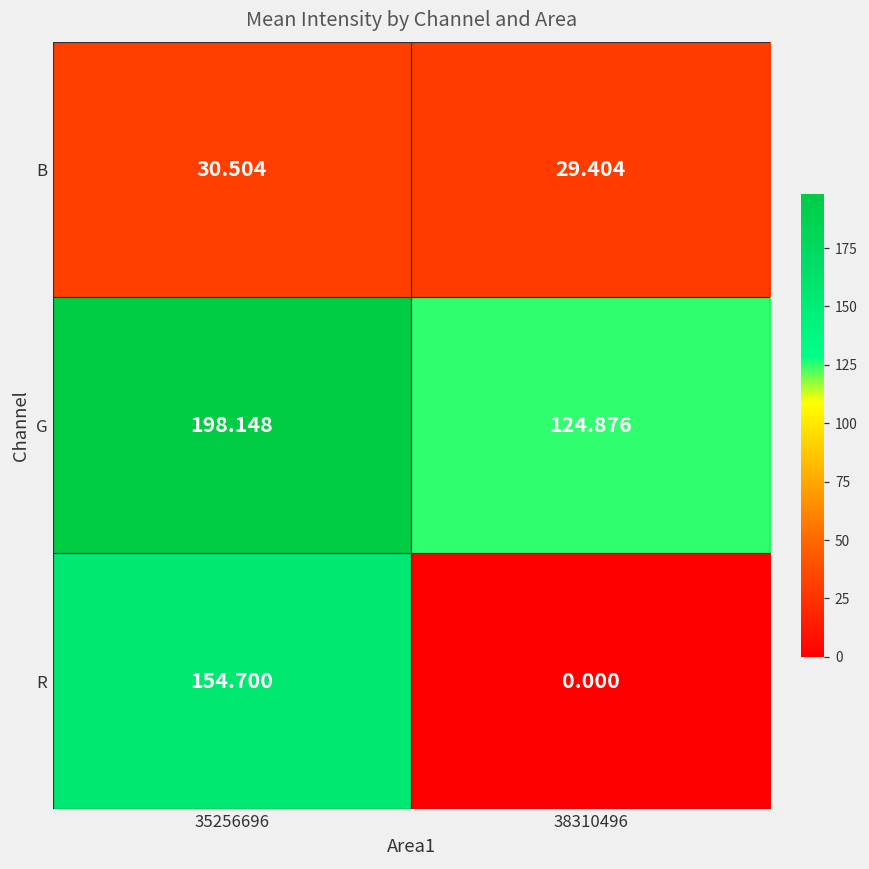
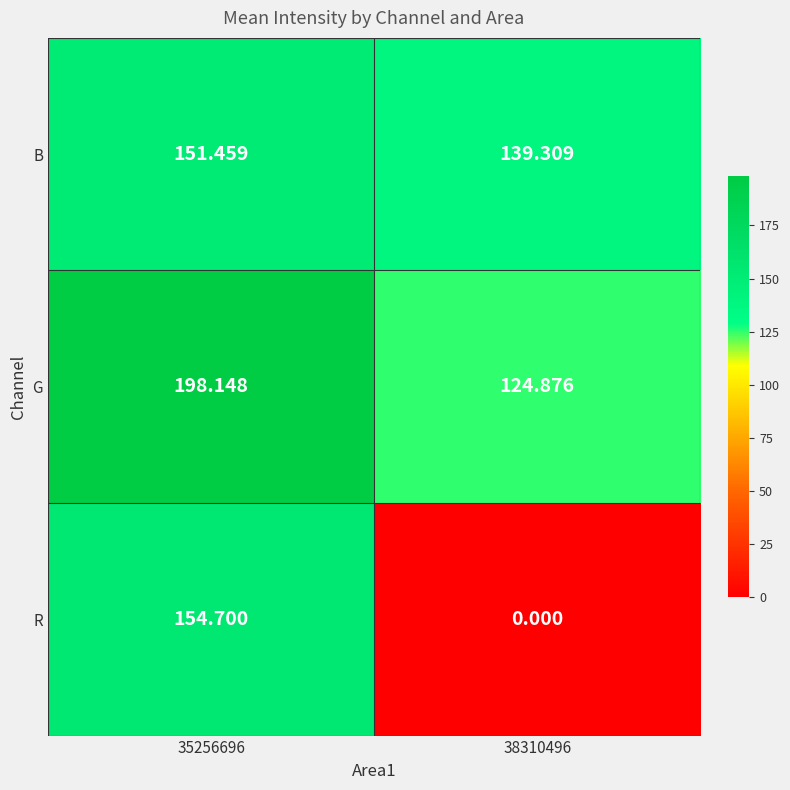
B, 35256696: 30.504 -> 151.459
B, 38310496: 29.404 -> 139.309
